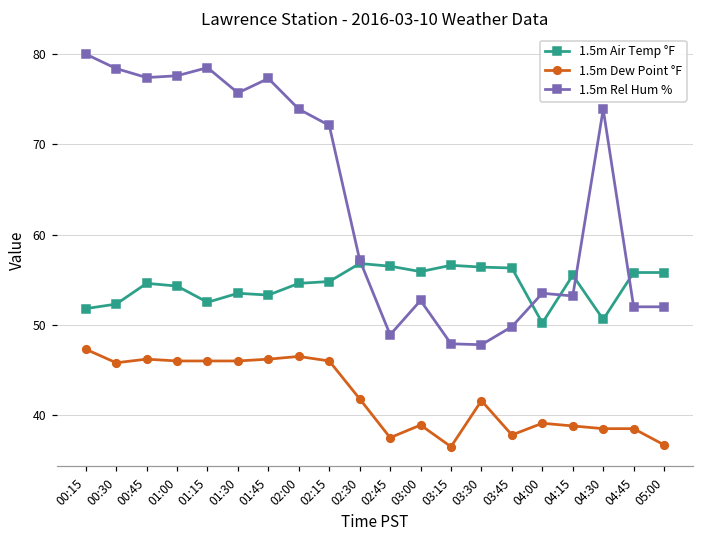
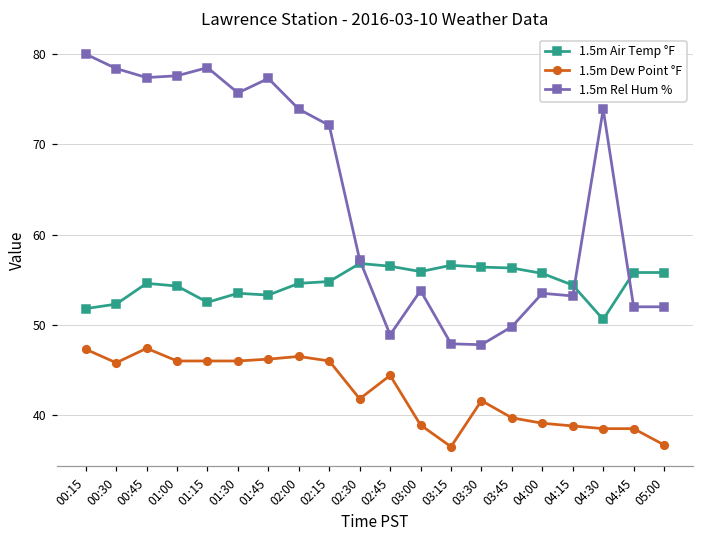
1.5m Dew Point °F, 00:45: 46 -> 47
1.5m Dew Point °F, 02:45: 38 -> 44
1.5m Rel Hum %, 03:00: 53 -> 54
1.5m Dew Point °F, 03:45: 38 -> 40
1.5m Air Temp °F, 04:00: 50 -> 56
1.5m Air Temp °F, 04:15: 56 -> 54
